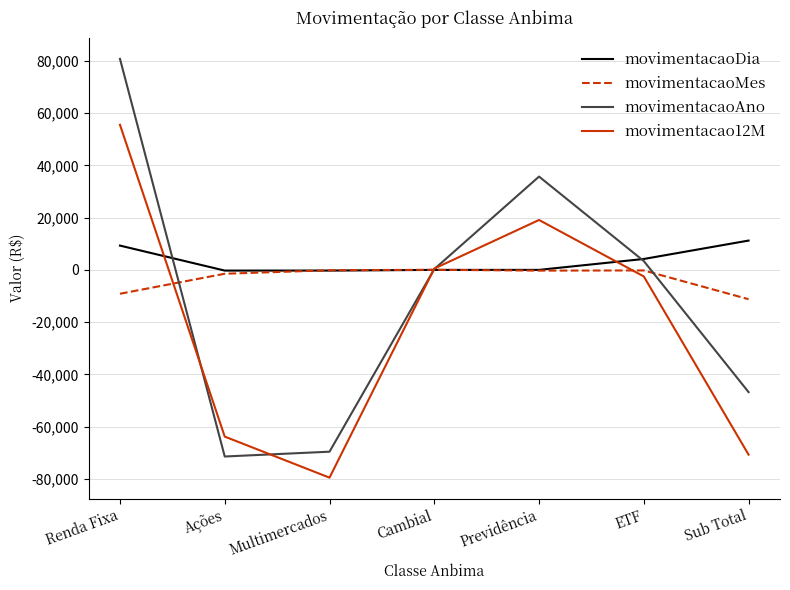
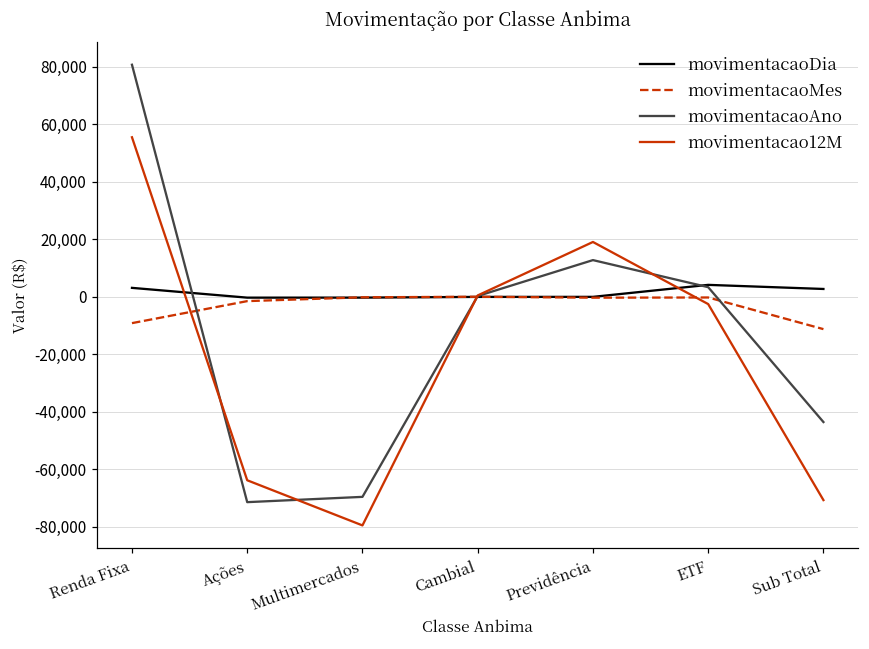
movimentacaoDia, Renda Fixa: 9,000 -> 3,000
movimentacaoAno, Previdência: 36,000 -> 13,000
movimentacaoDia, Sub Total: 11,000 -> 3,000
movimentacaoAno, Sub Total: -47,000 -> -44,000
